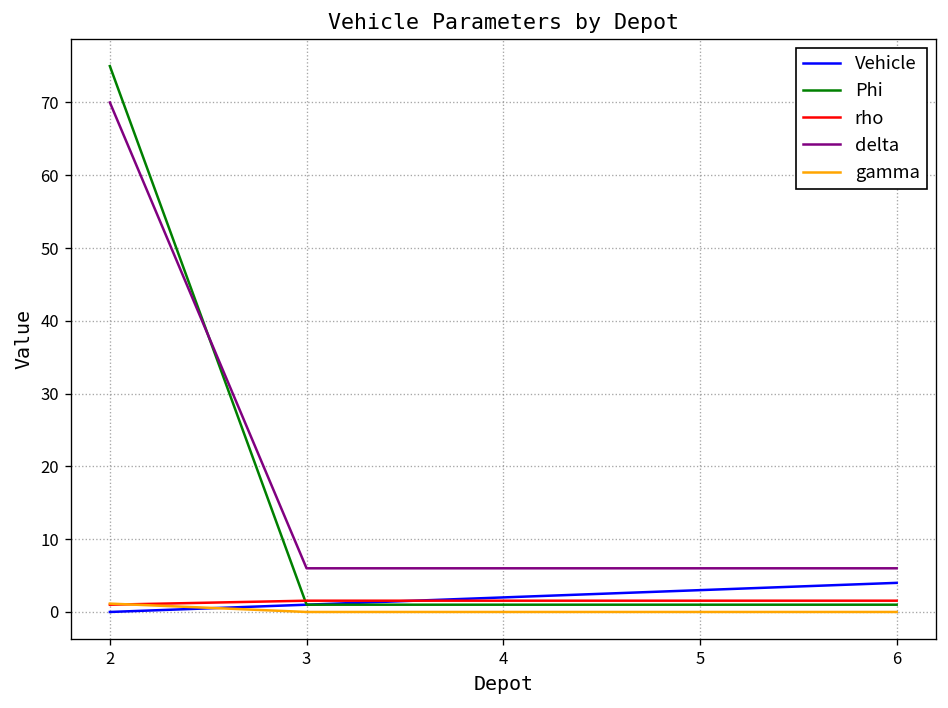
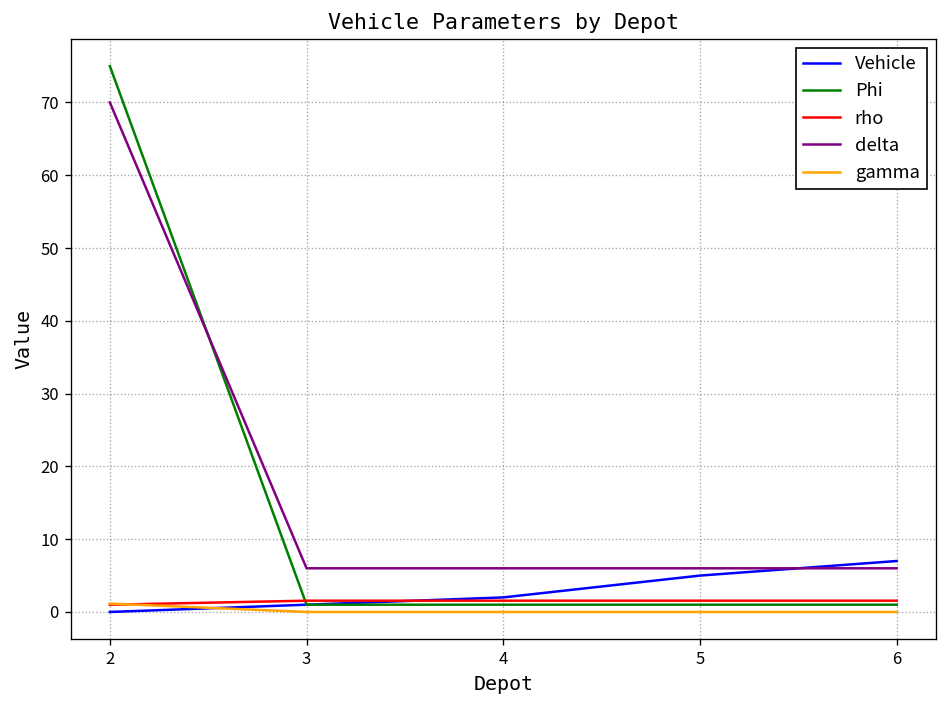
Vehicle, 5: 3 -> 5
Vehicle, 6: 4 -> 7
